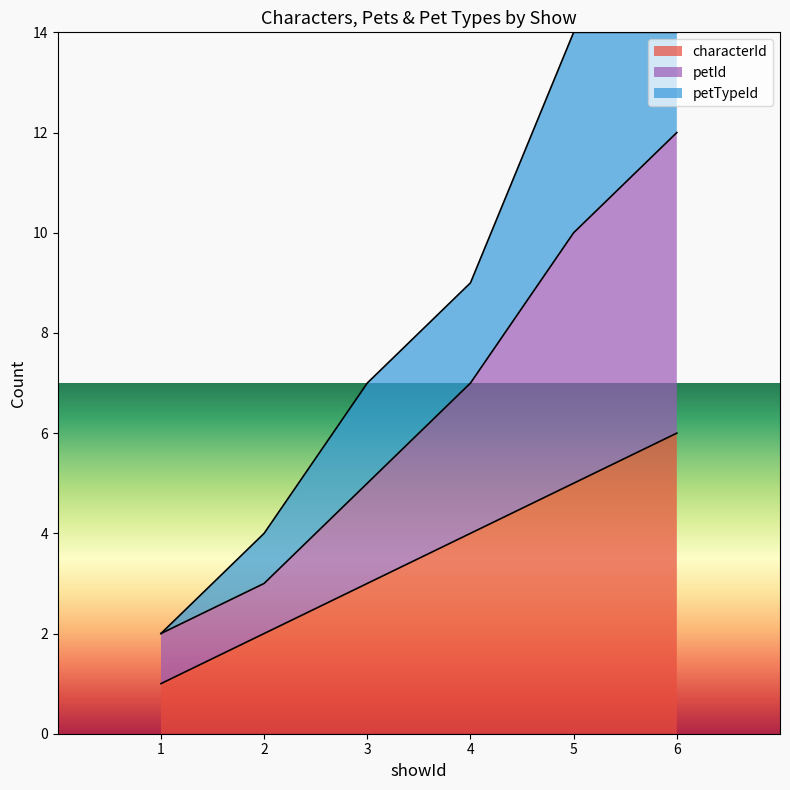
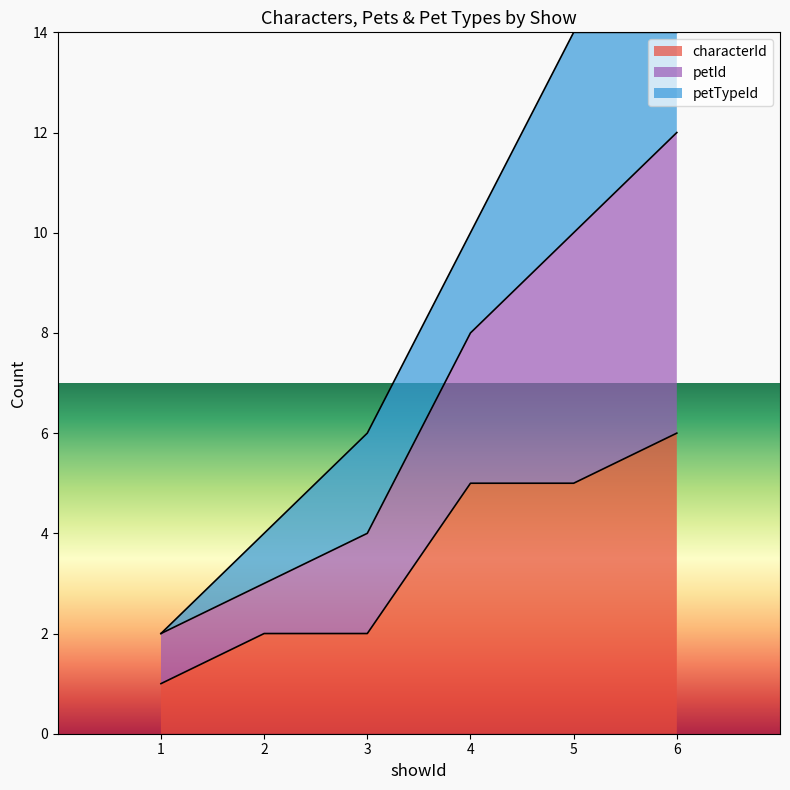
characterId, 3: 3 -> 2
characterId, 4: 4 -> 5
